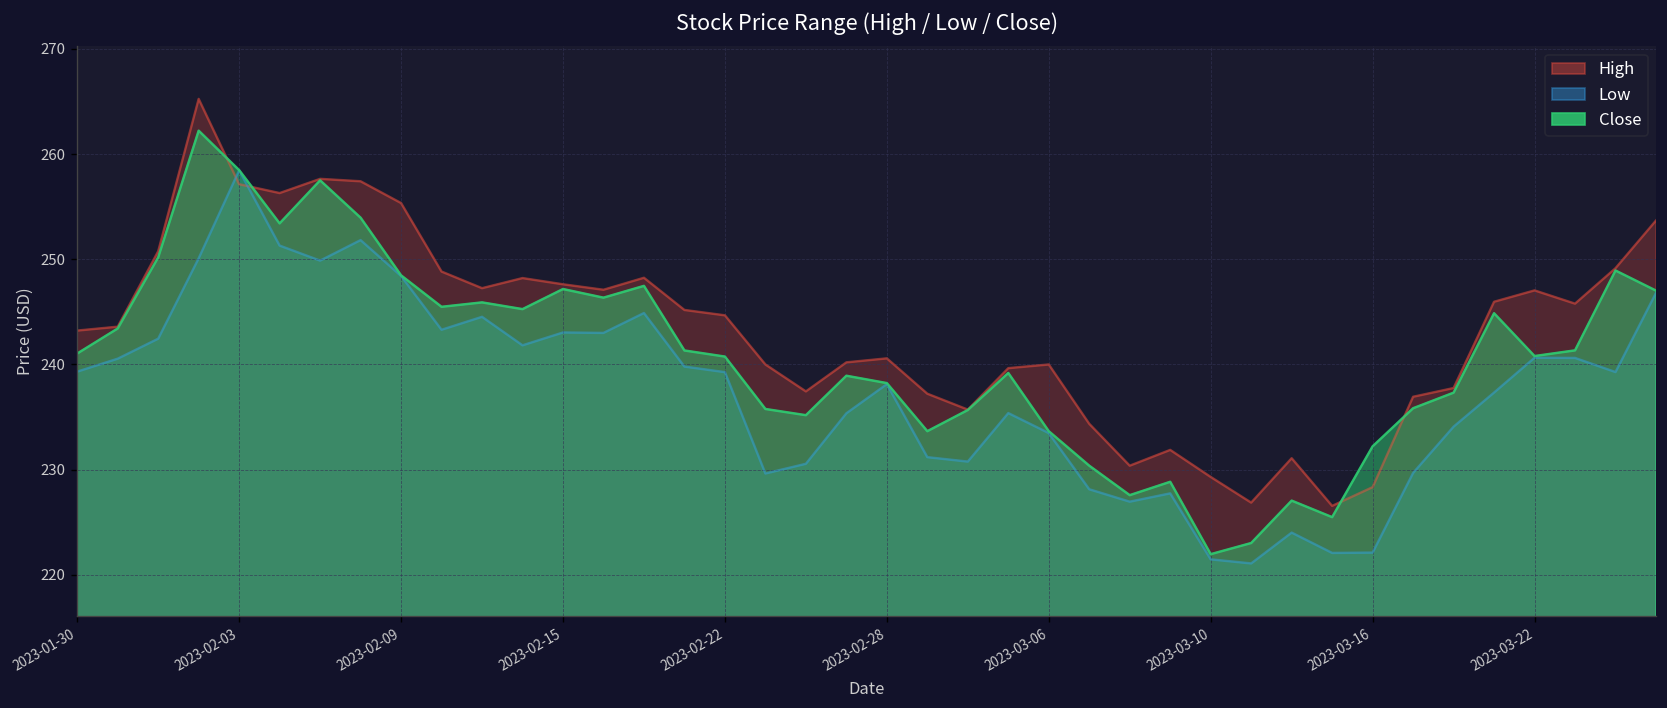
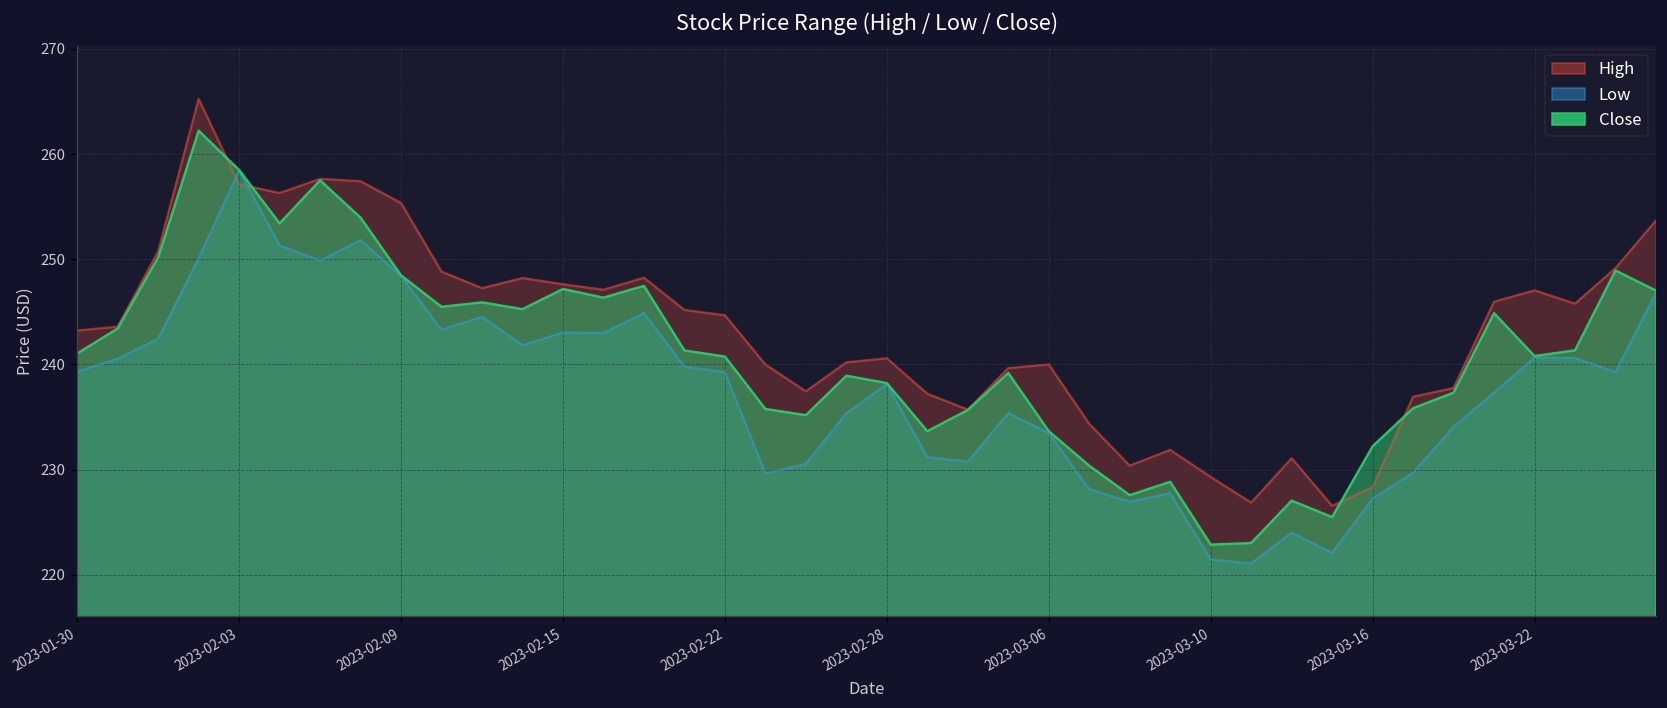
Close, 2023-03-10: 222 -> 223
Low, 2023-03-16: 222 -> 227
